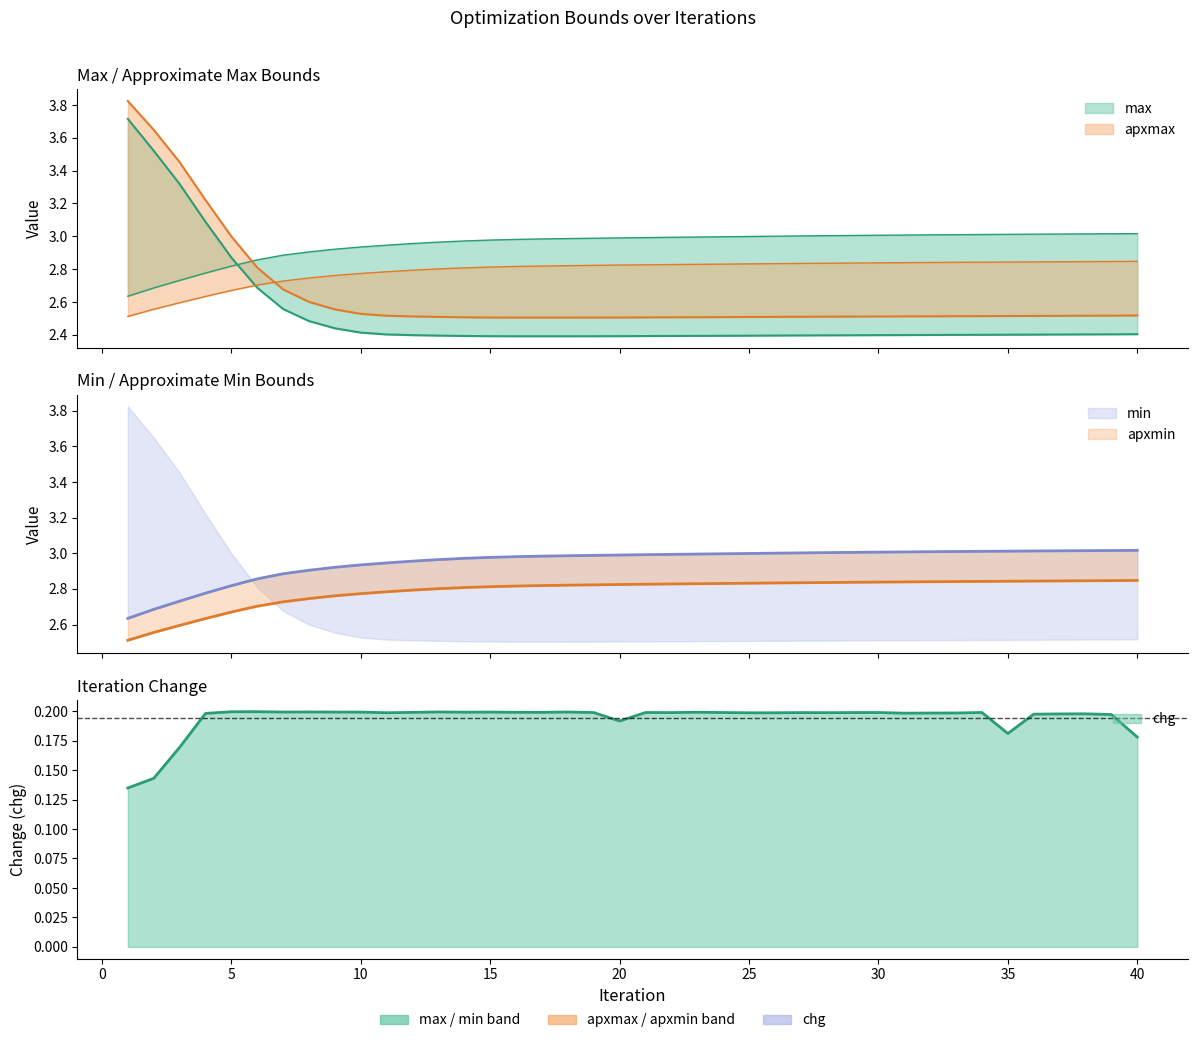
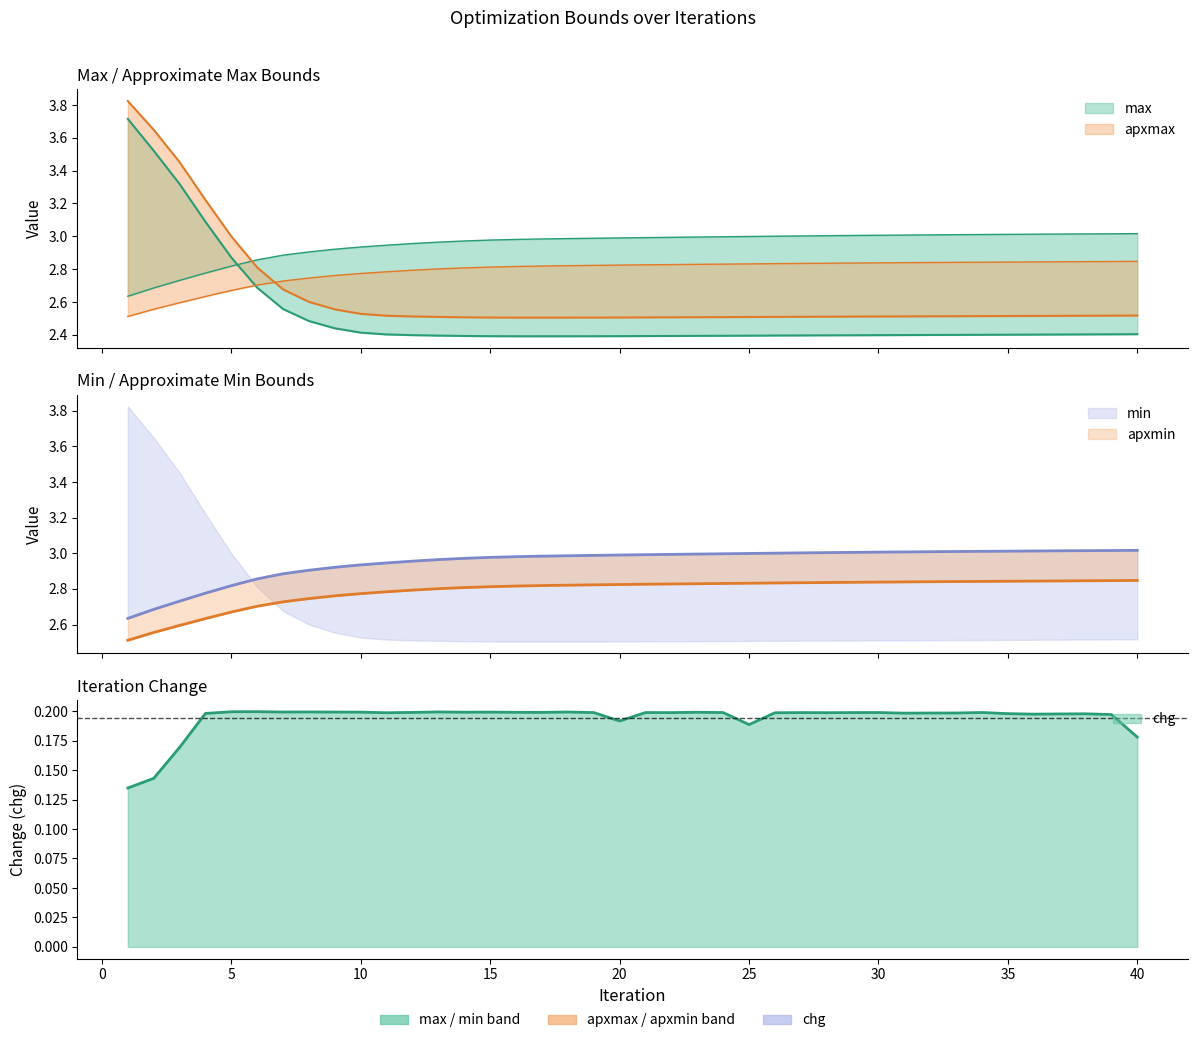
Iteration Change, 25: 0.199 -> 0.189
Iteration Change, 35: 0.181 -> 0.198
